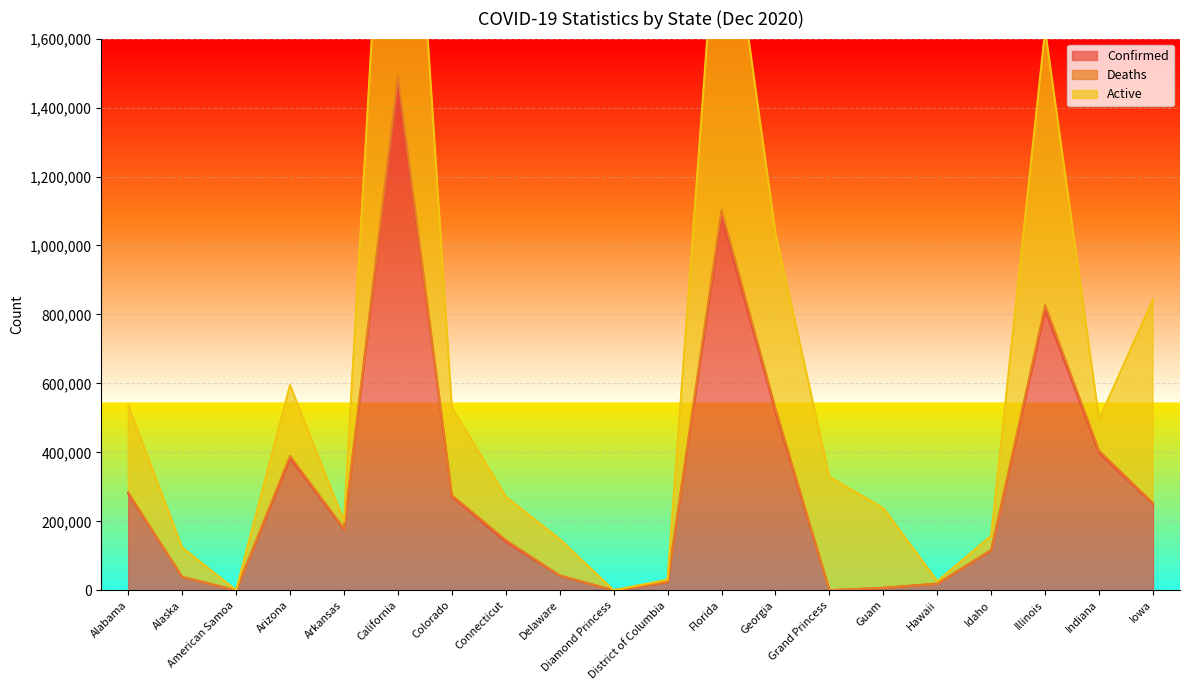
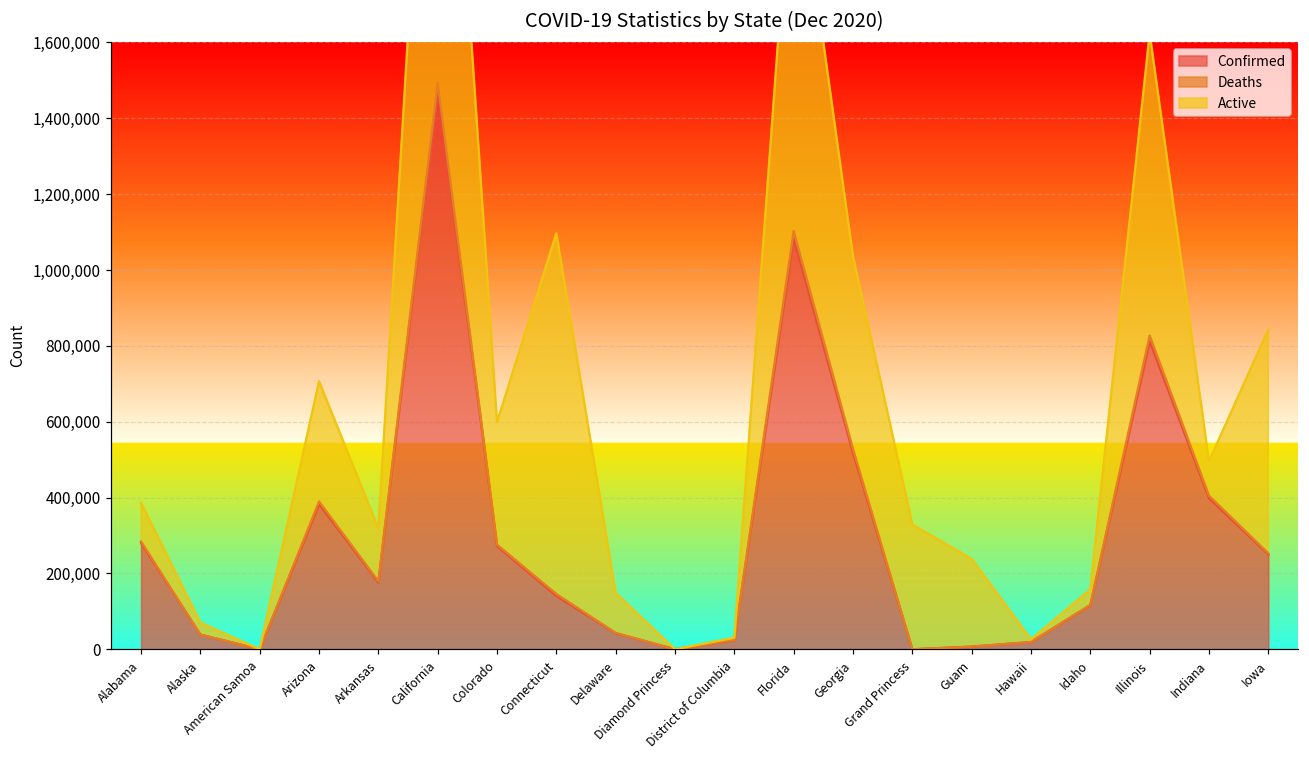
Active, Alabama: 250,000 -> 100,000
Active, Alaska: 90,000 -> 30,000
Active, Arizona: 210,000 -> 320,000
Active, Arkansas: 20,000 -> 140,000
Active, Colorado: 250,000 -> 320,000
Active, Connecticut: 130,000 -> 950,000
